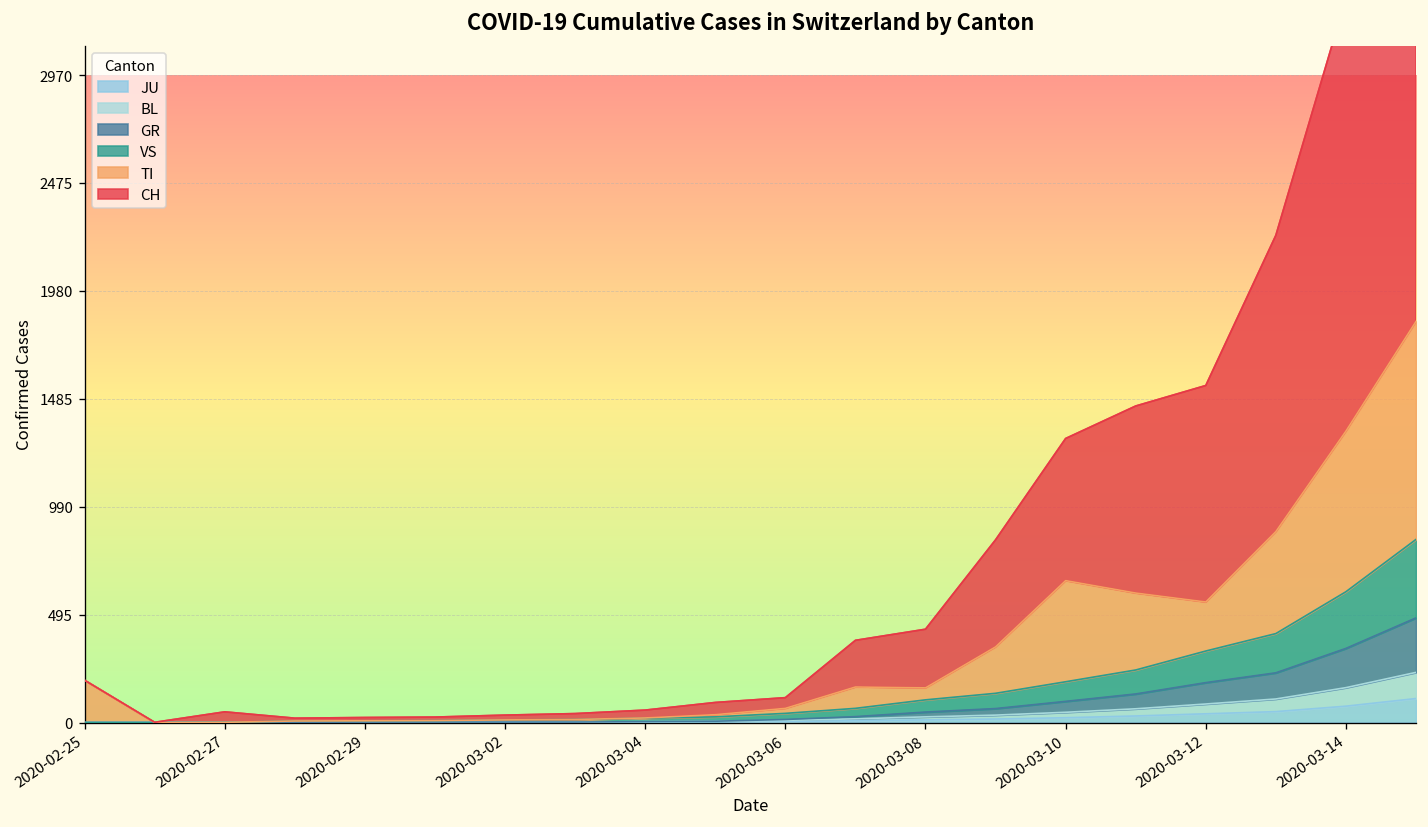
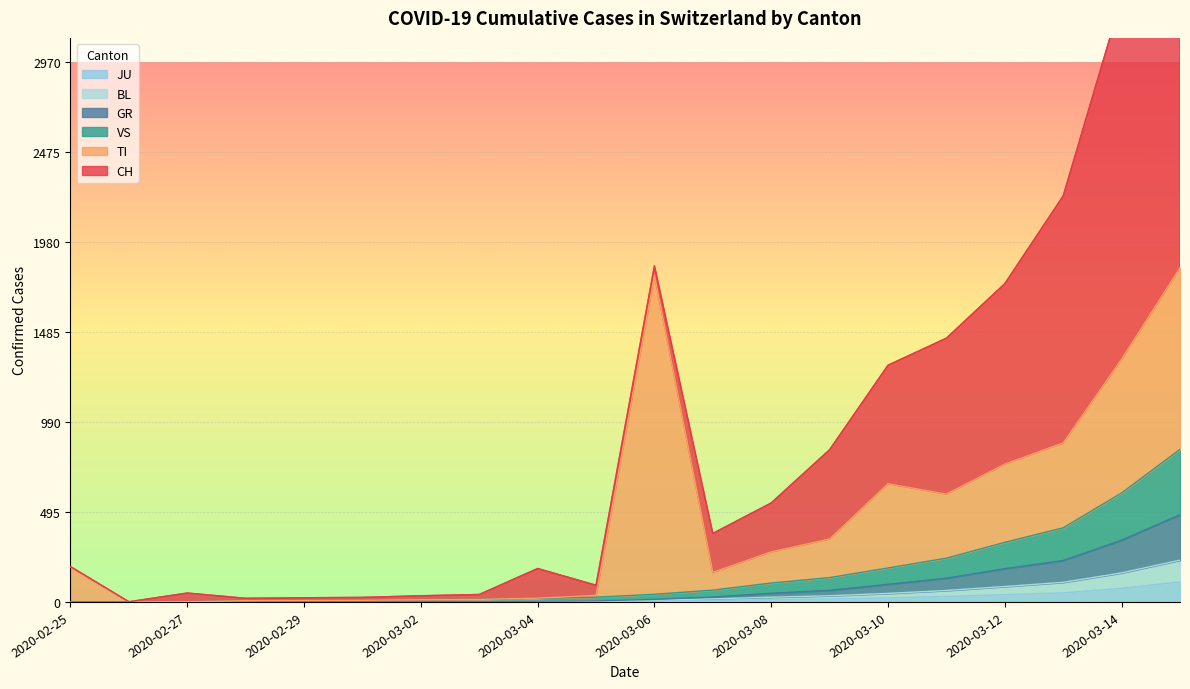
CH, 2020-03-04: 40 -> 160
TI, 2020-03-06: 20 -> 1760
TI, 2020-03-08: 60 -> 170
TI, 2020-03-12: 230 -> 430
